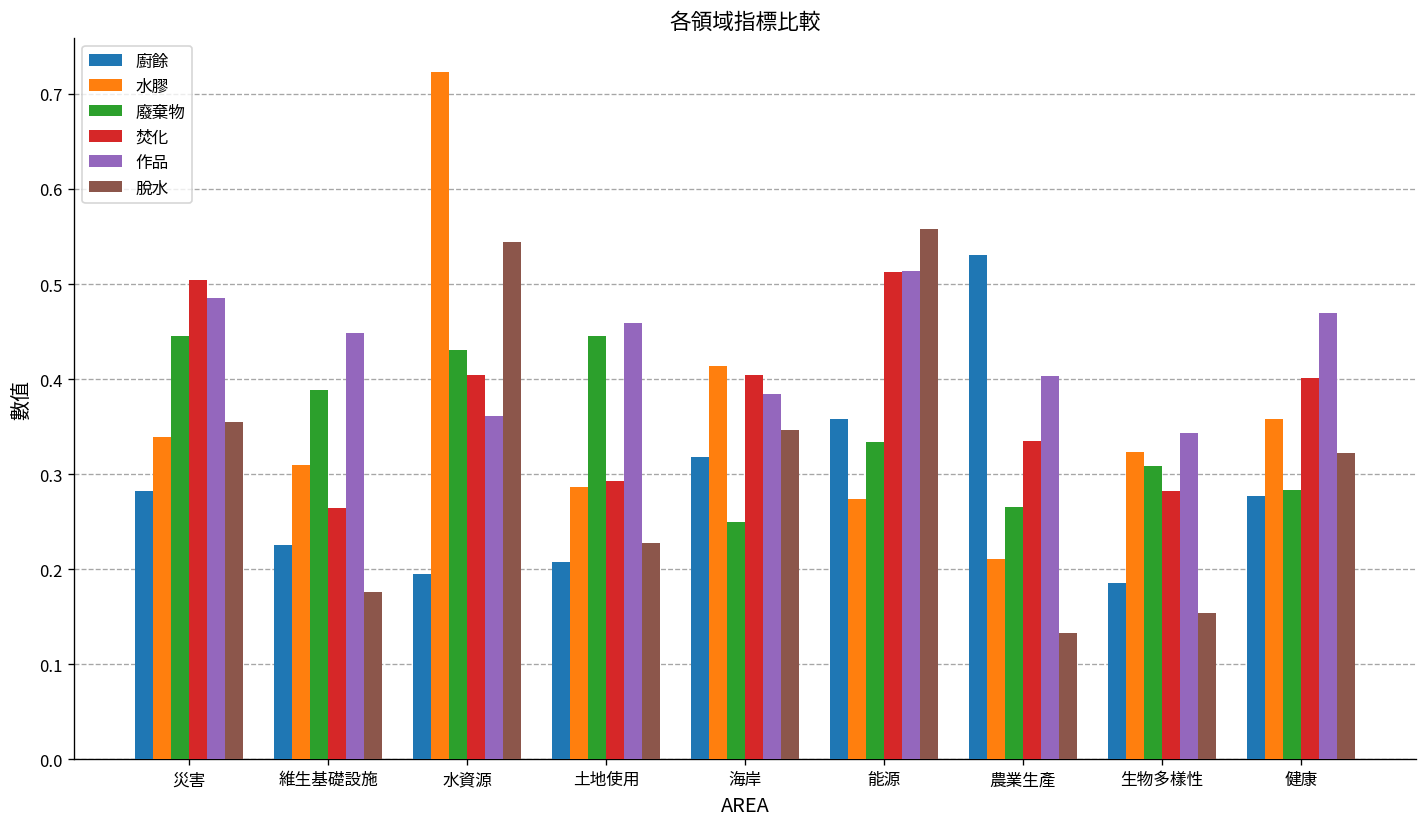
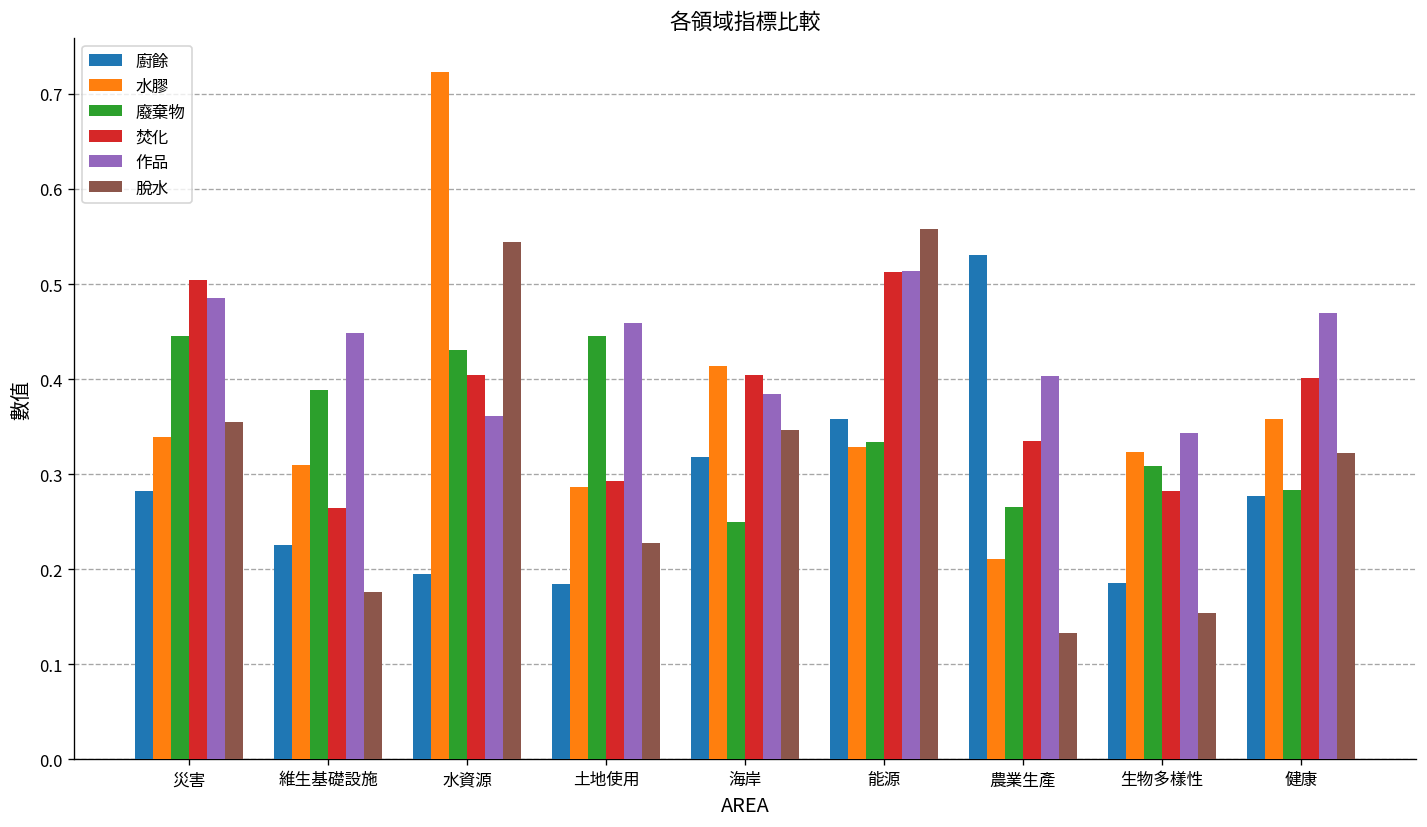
廚餘, 土地使用: 0.21 -> 0.18
水膠, 能源: 0.27 -> 0.33
